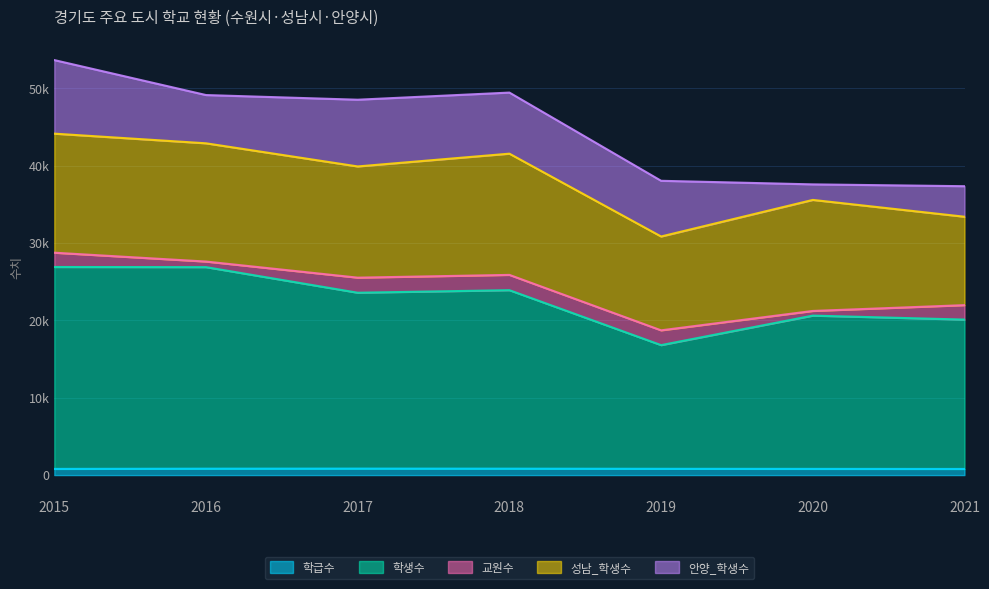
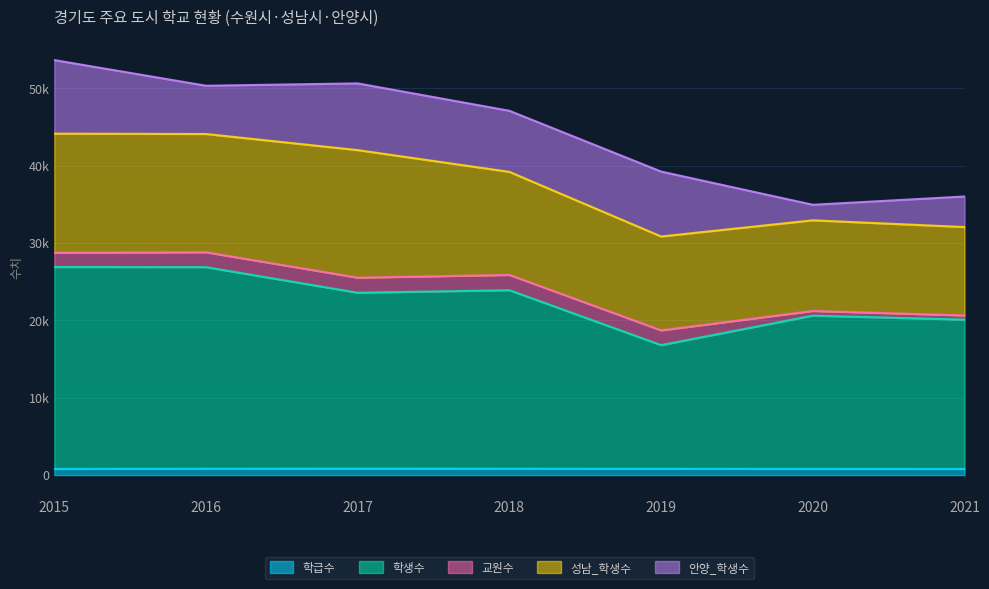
교원수, 2016: 1000 -> 2000
성남_학생수, 2017: 14000 -> 16000
성남_학생수, 2018: 16000 -> 13000
안양_학생수, 2019: 7000 -> 8000
성남_학생수, 2020: 14000 -> 12000
교원수, 2021: 2000 -> 1000
